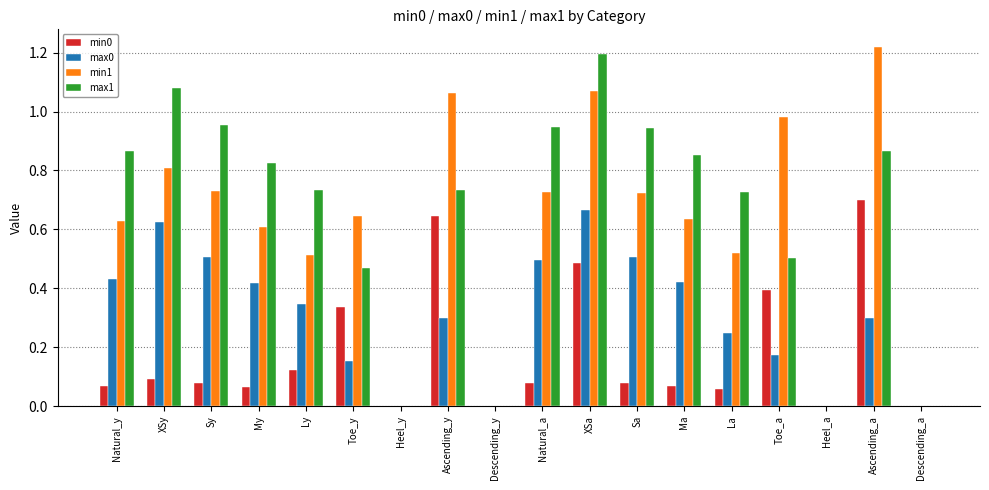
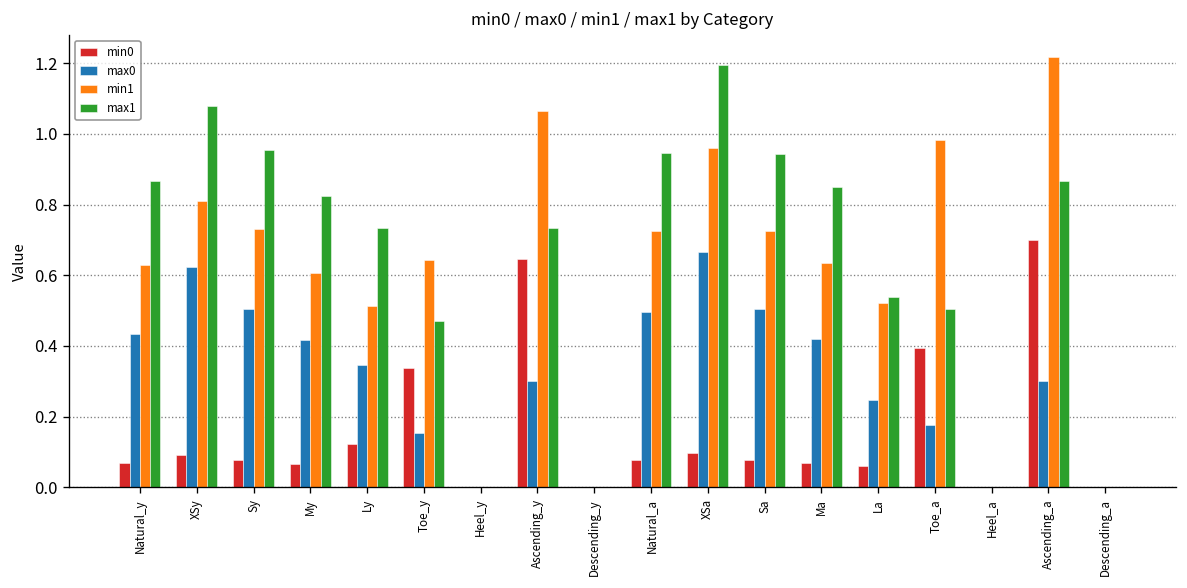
min0, XSa: 0.48 -> 0.10
min1, XSa: 1.07 -> 0.96
max1, La: 0.73 -> 0.54
